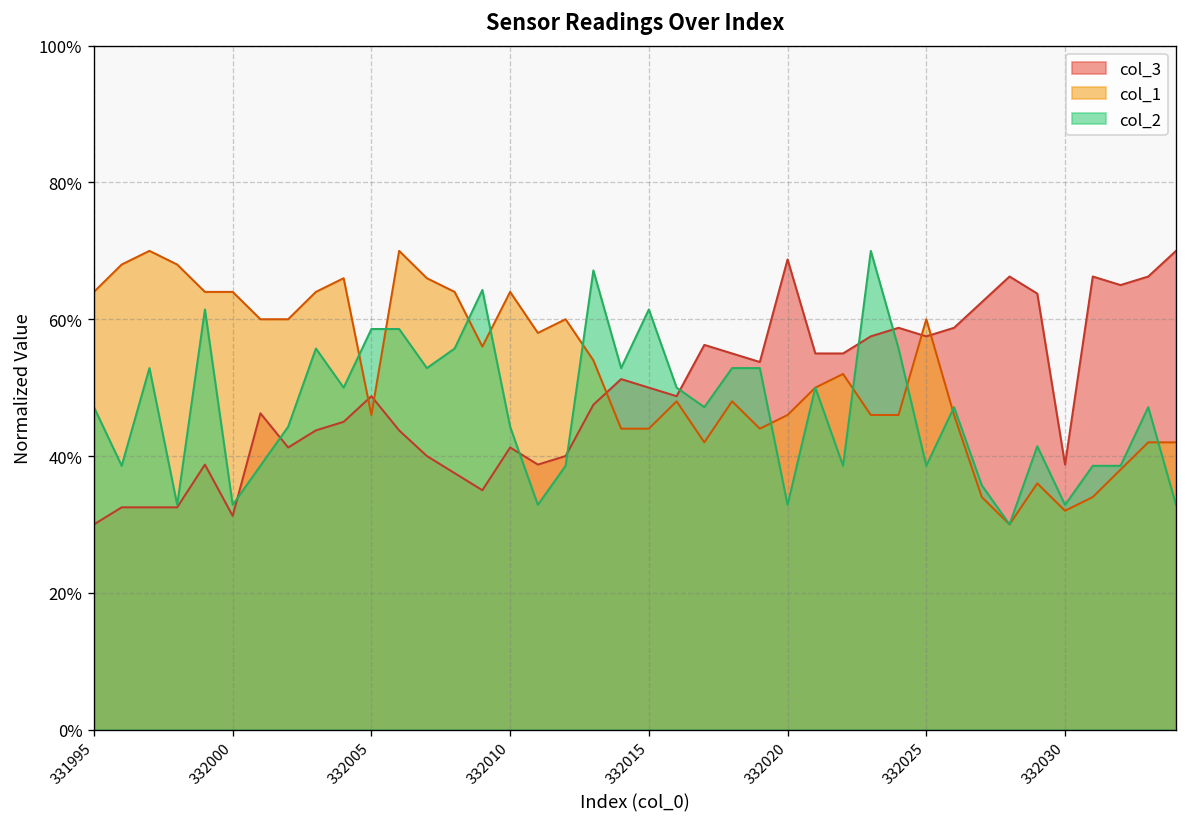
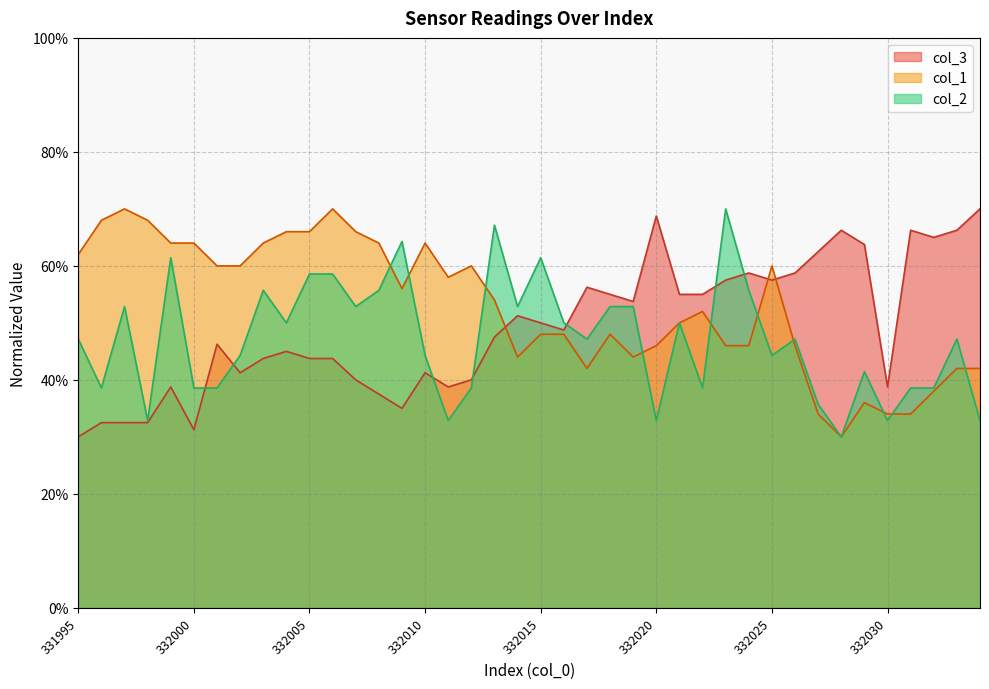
col_1, 331995: 64% -> 62%
col_2, 332000: 33% -> 39%
col_3, 332005: 49% -> 44%
col_1, 332005: 46% -> 66%
col_1, 332015: 44% -> 48%
col_2, 332025: 39% -> 44%
col_1, 332030: 32% -> 34%
